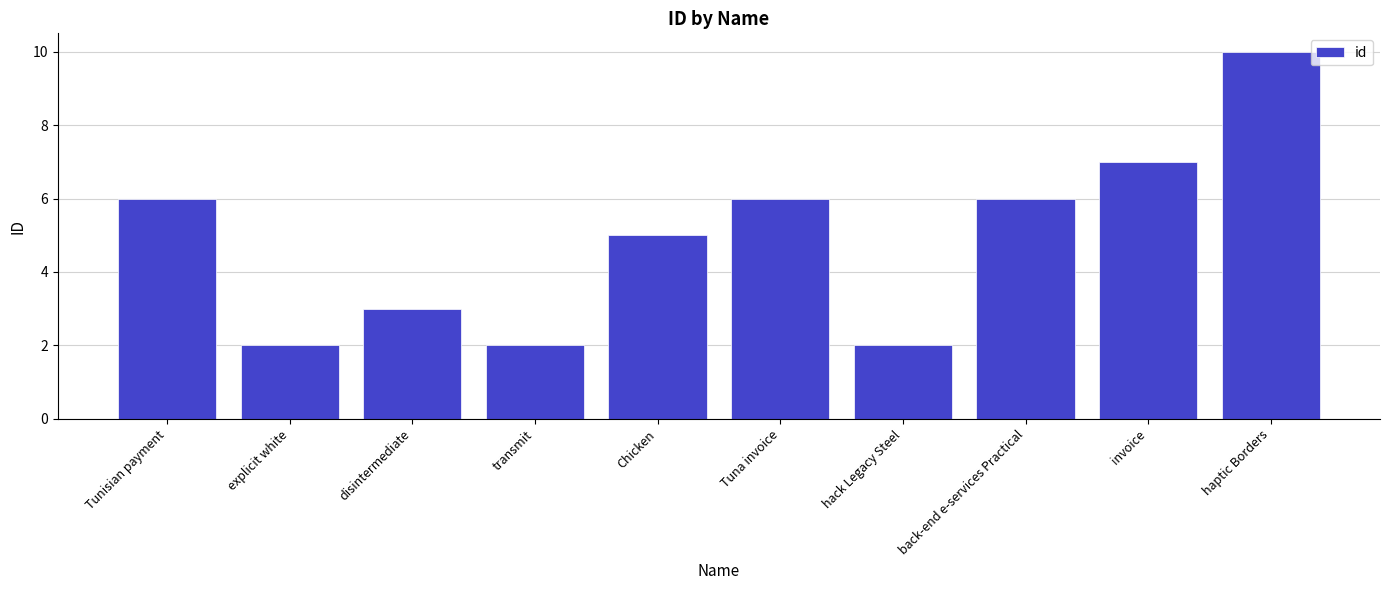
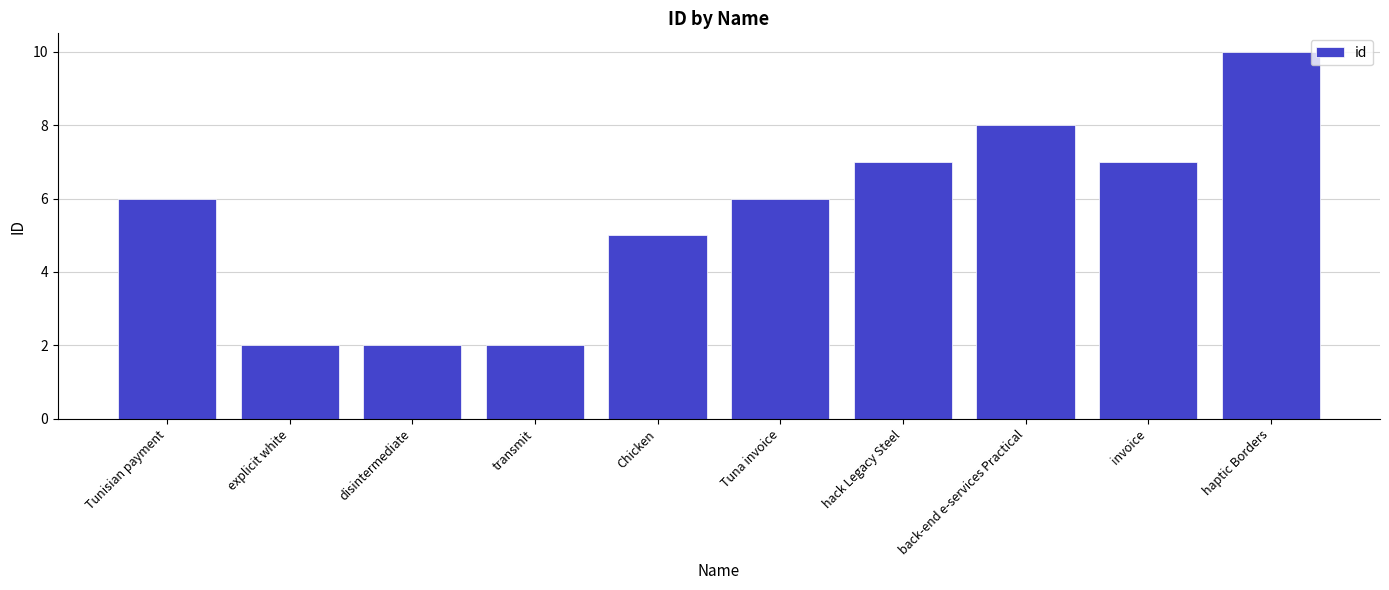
disintermediate: 3 -> 2
hack Legacy Steel: 2 -> 7
back-end e-services Practical: 6 -> 8
